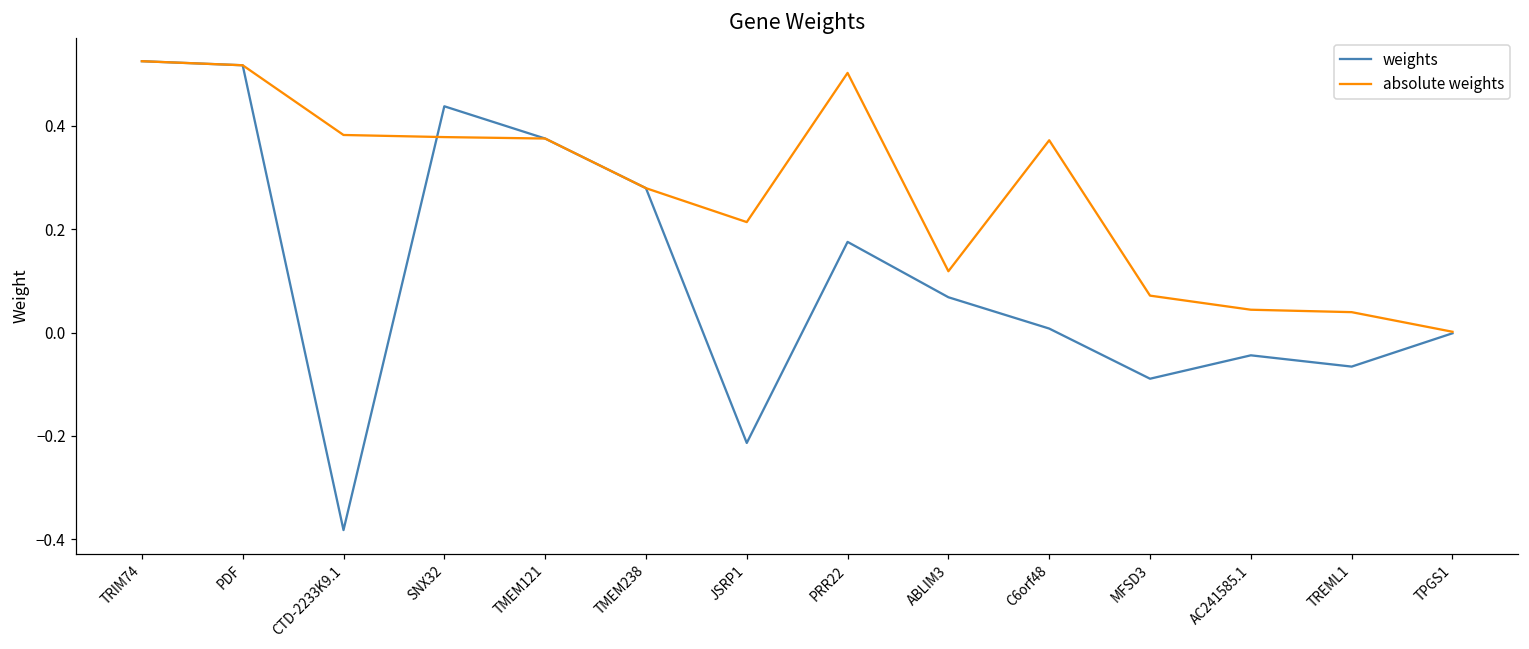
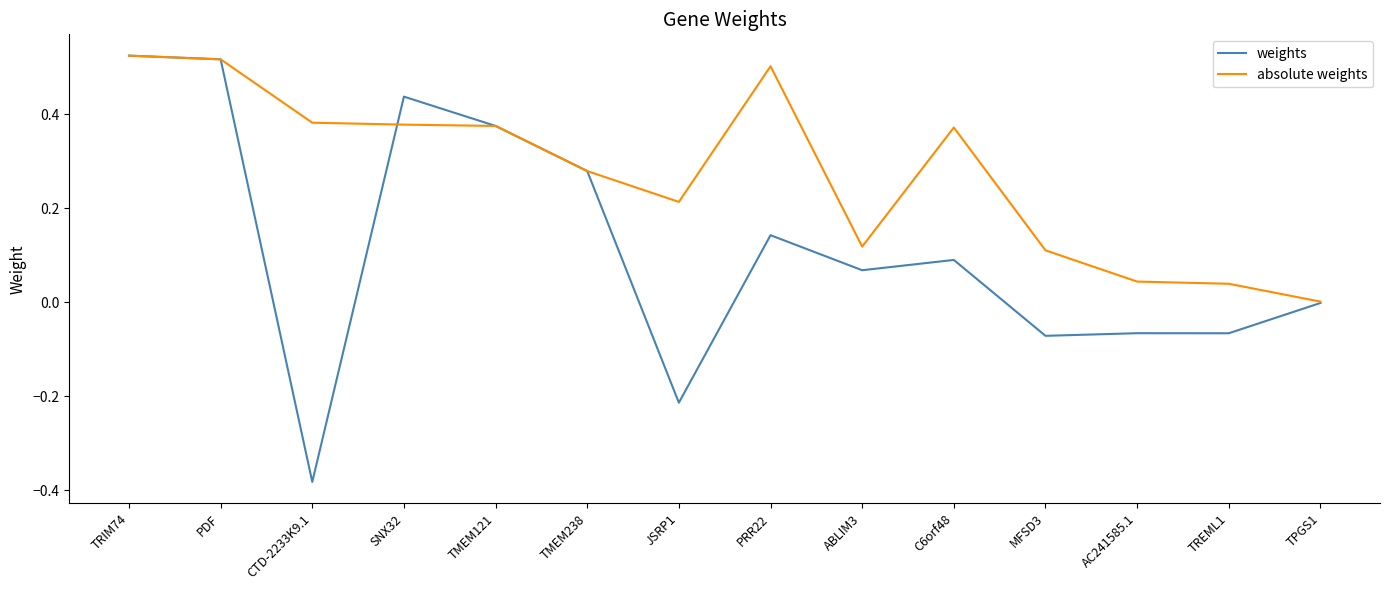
weights, PRR22: 0.18 -> 0.14
weights, C6orf48: 0.01 -> 0.09
weights, MFSD3: -0.09 -> -0.07
absolute weights, MFSD3: 0.07 -> 0.11
weights, AC241585.1: -0.04 -> -0.07
